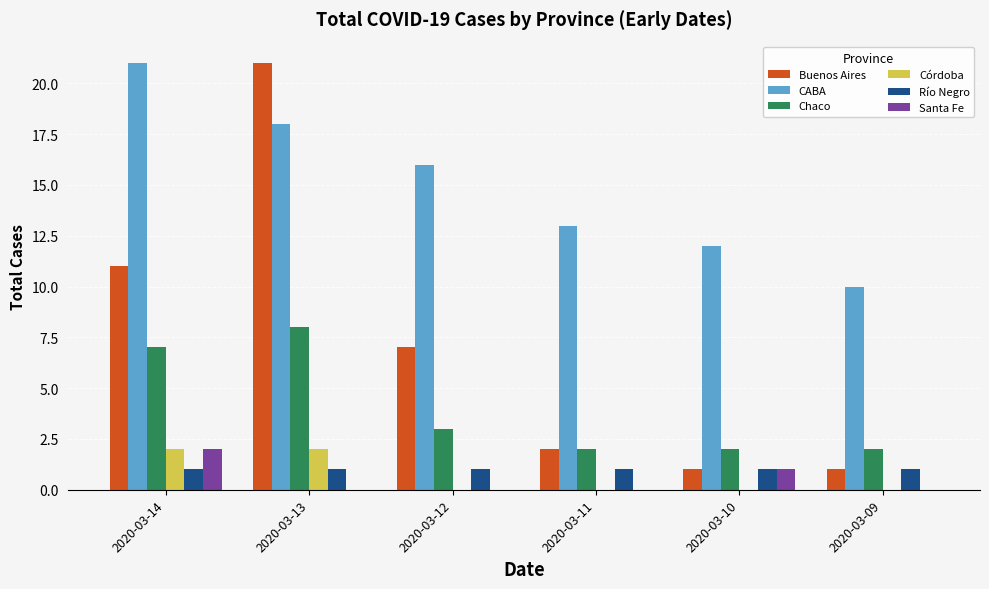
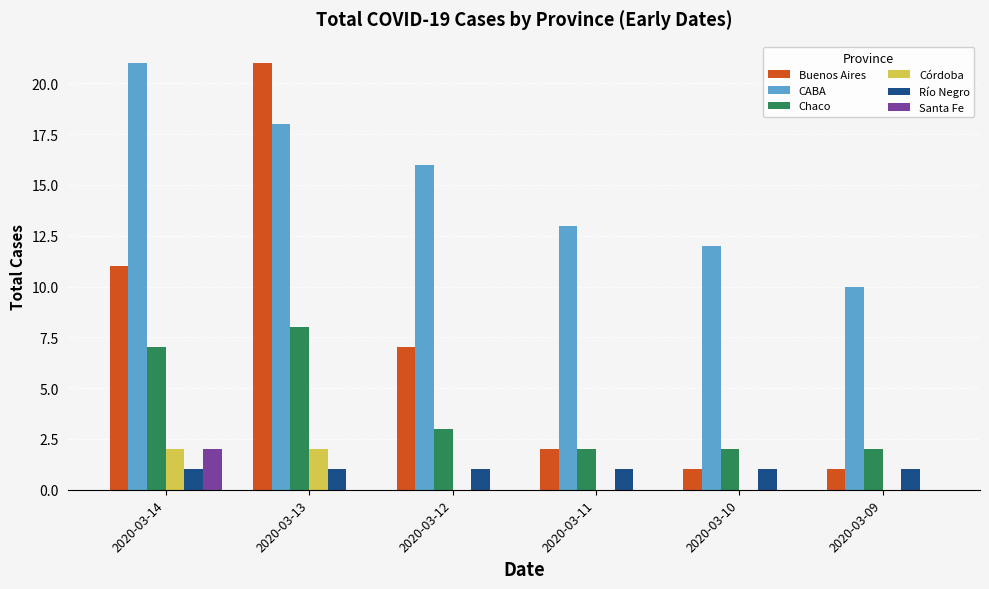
Santa Fe, 2020-03-10: 1 -> 0
